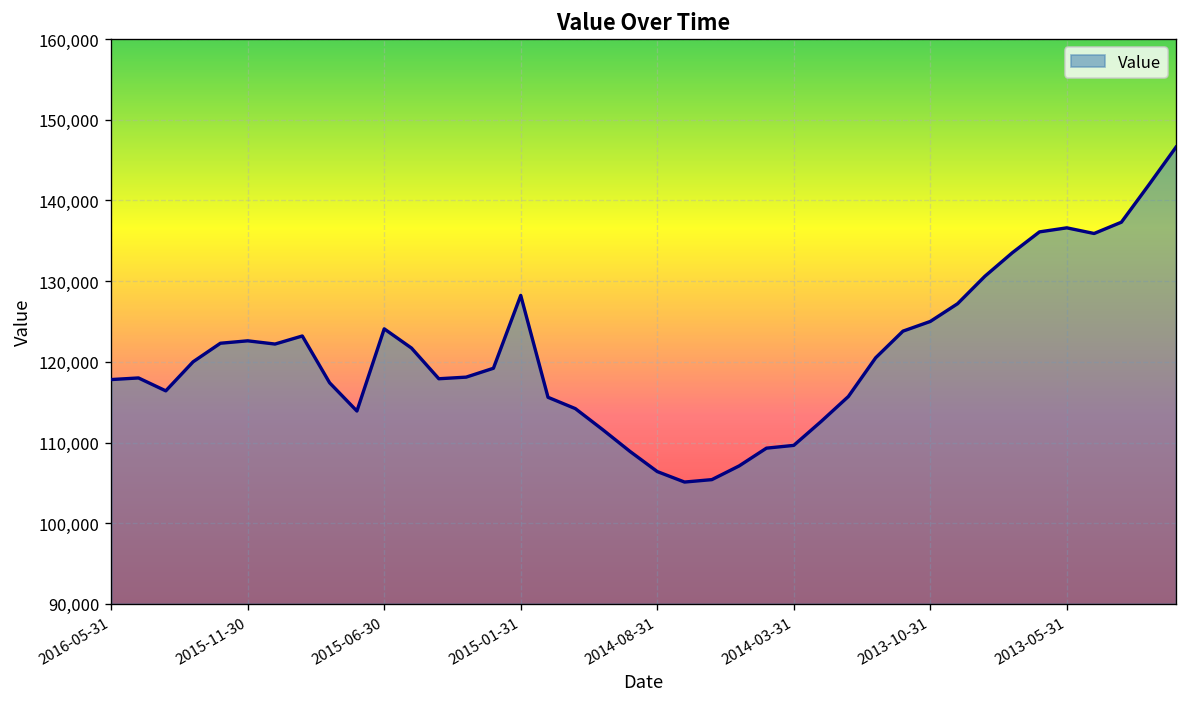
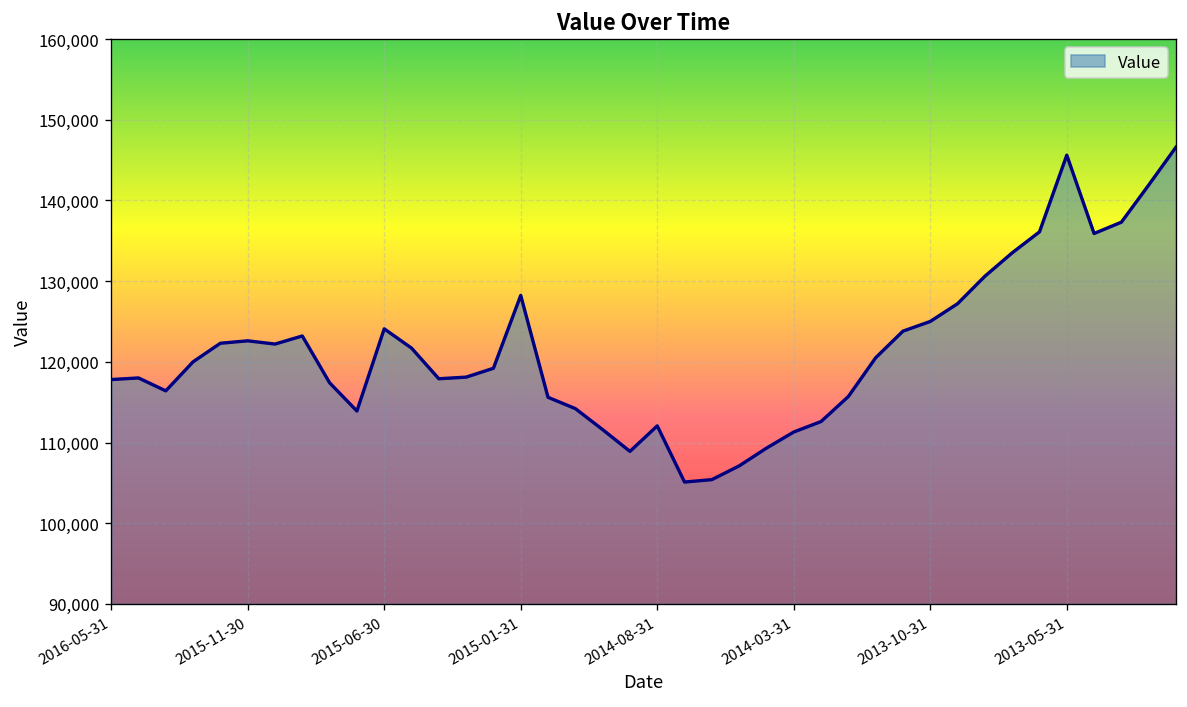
2014-08-31: 106,000 -> 112,000
2014-03-31: 110,000 -> 111,000
2013-05-31: 137,000 -> 146,000
